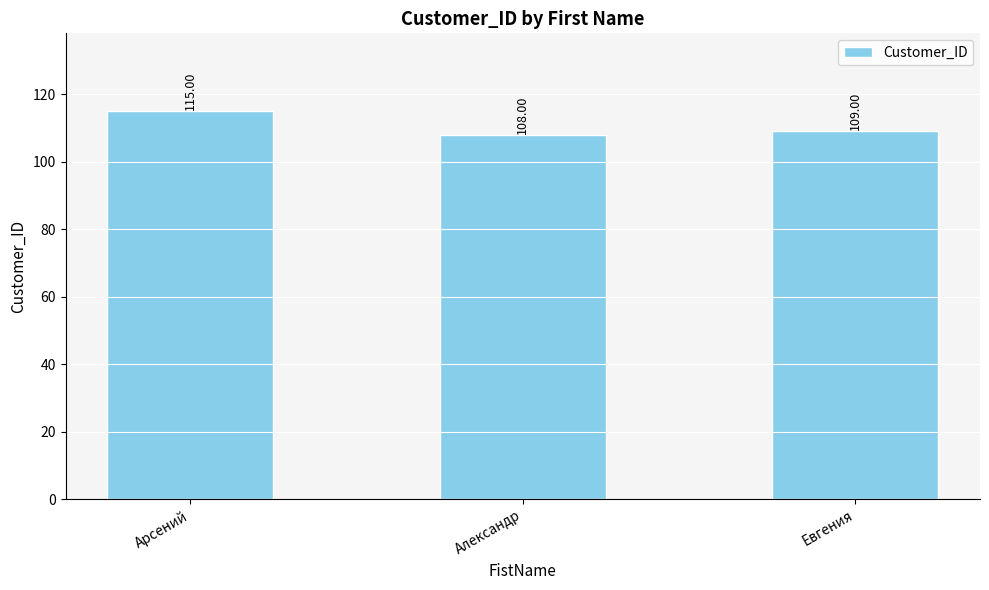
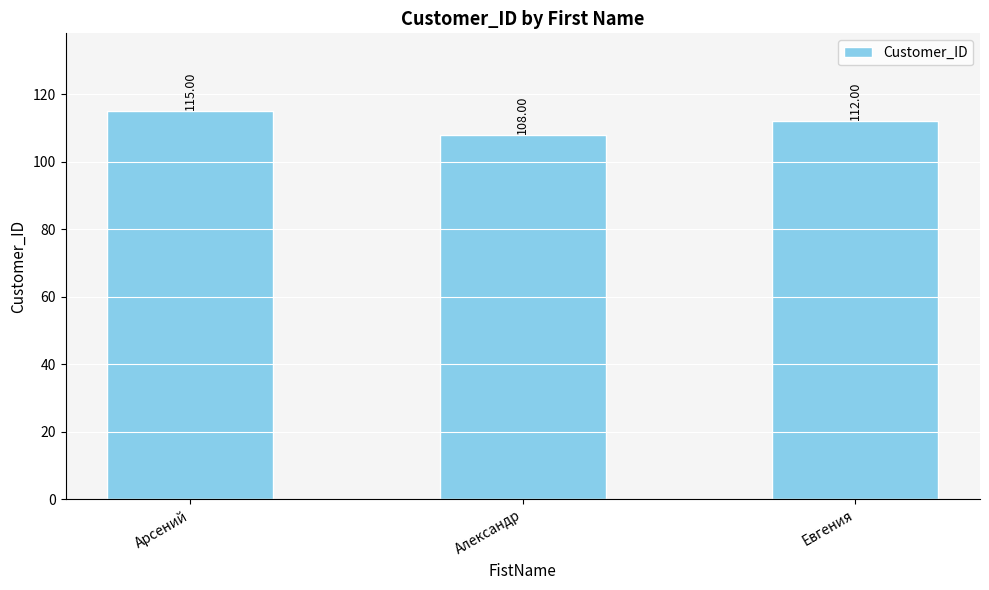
Евгения: 109.00 -> 112.00
